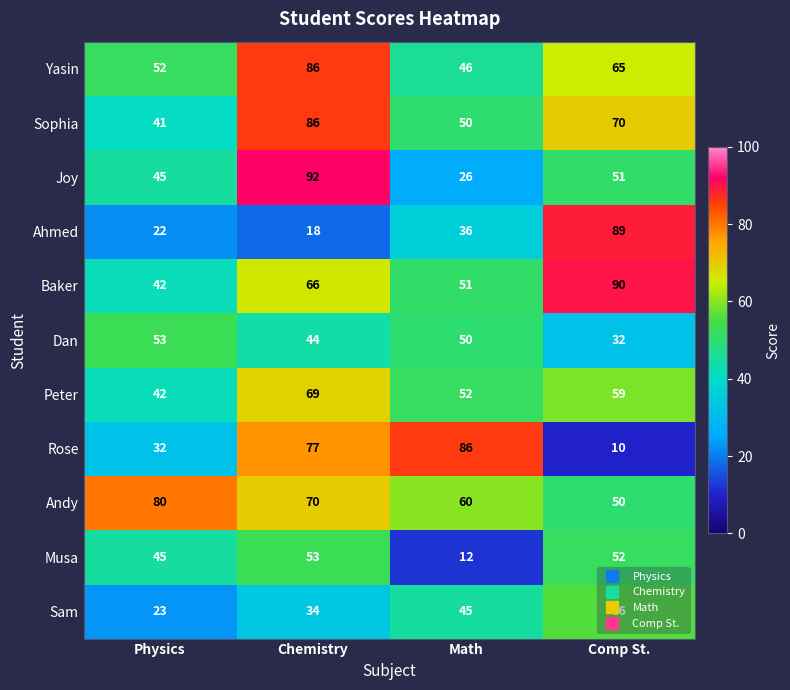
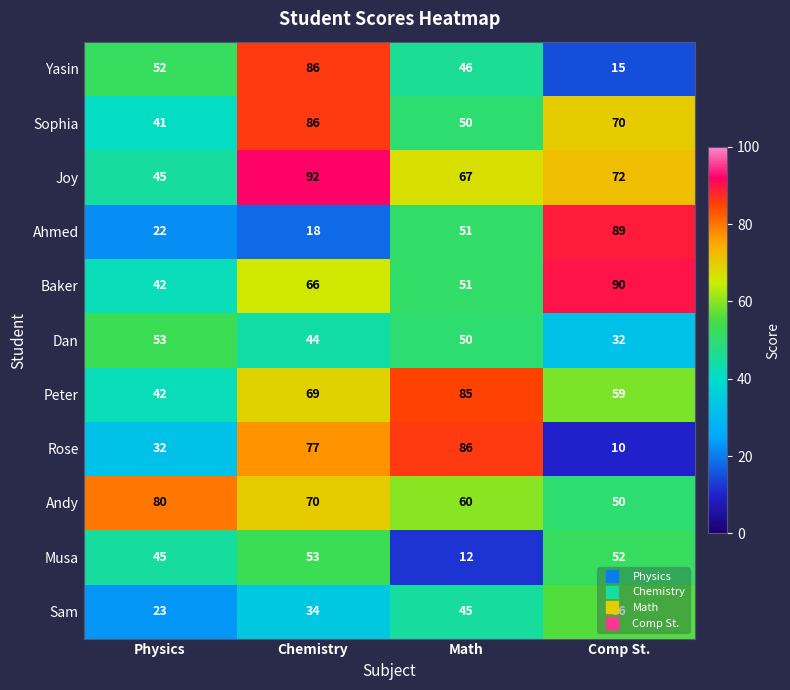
Yasin, Comp St.: 65 -> 15
Joy, Math: 26 -> 67
Joy, Comp St.: 51 -> 72
Ahmed, Math: 36 -> 51
Peter, Math: 52 -> 85
